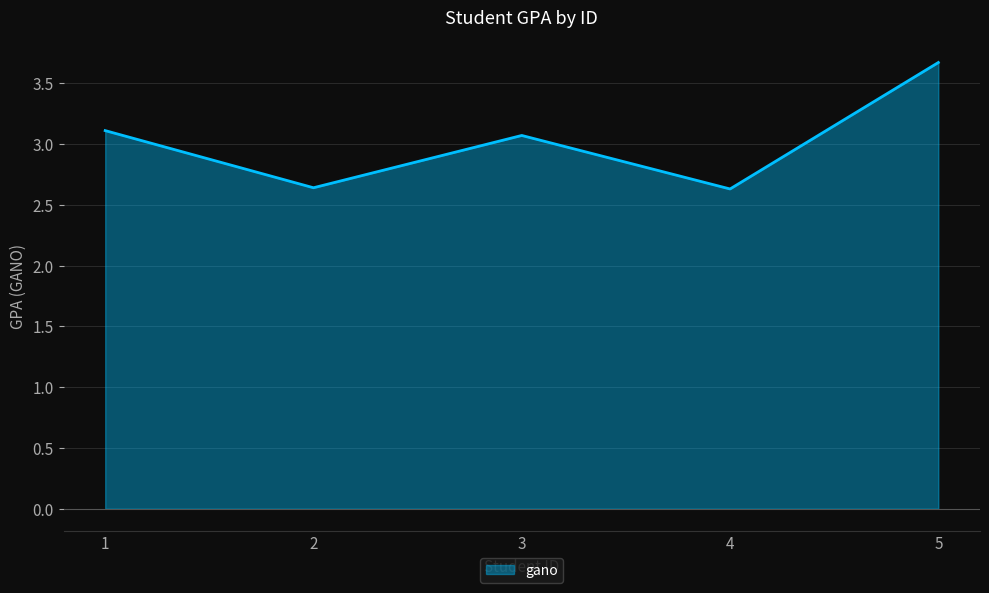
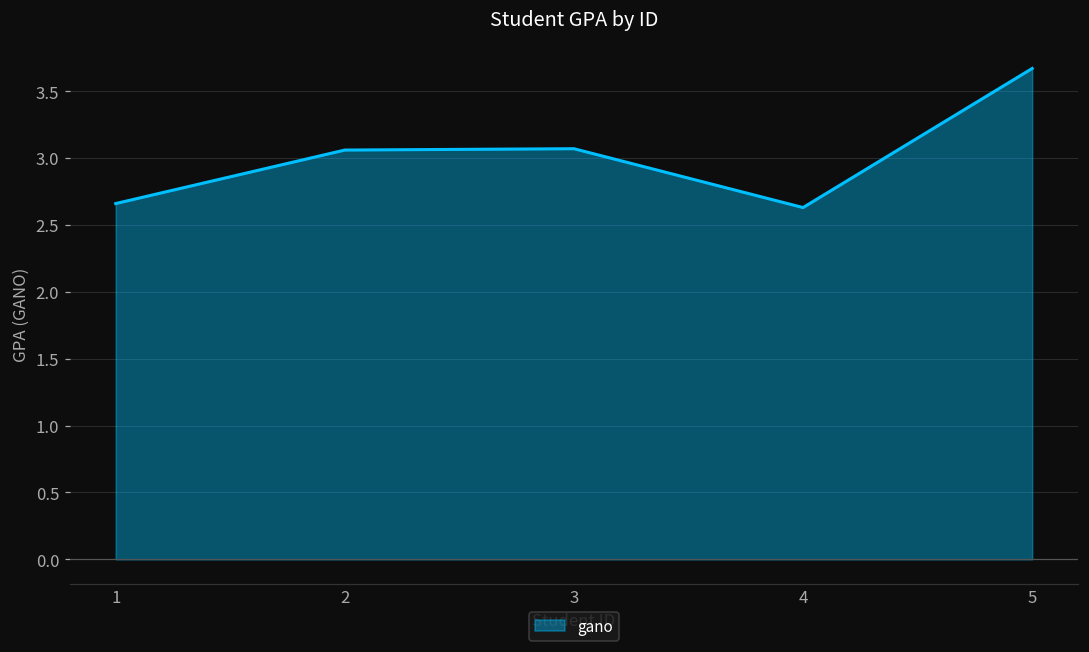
1: 3.11 -> 2.66
2: 2.64 -> 3.06
